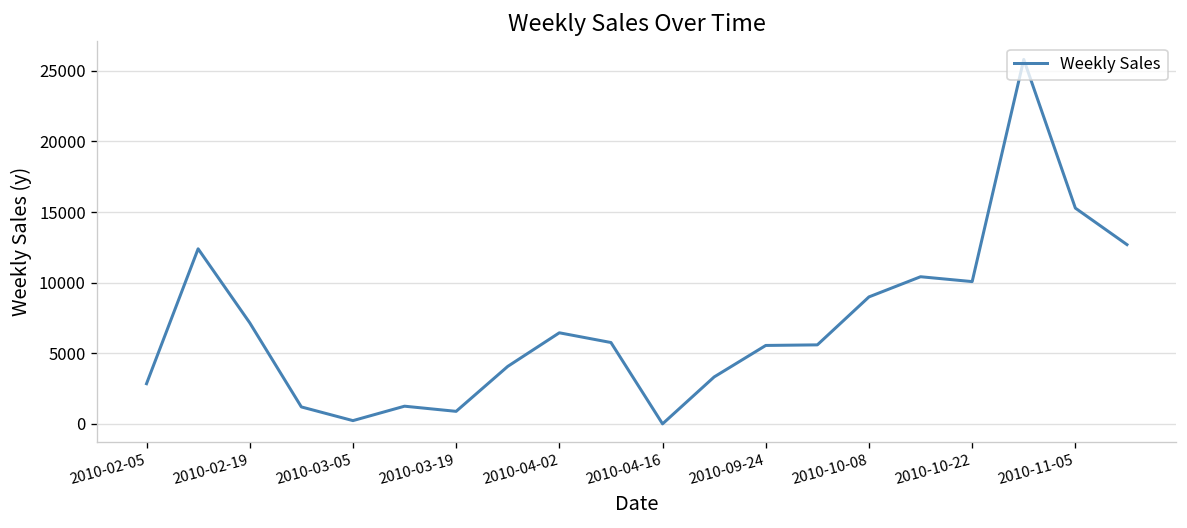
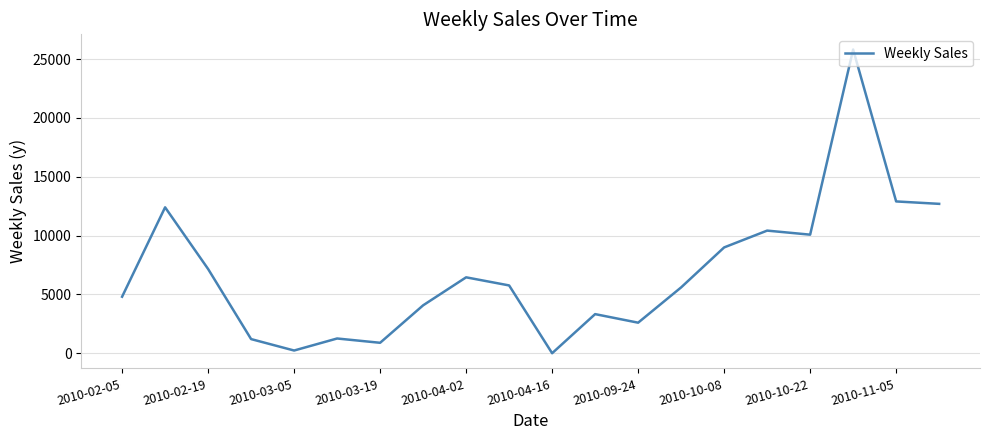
2010-02-05: 2800 -> 4800
2010-09-24: 5600 -> 2600
2010-11-05: 15300 -> 12900
